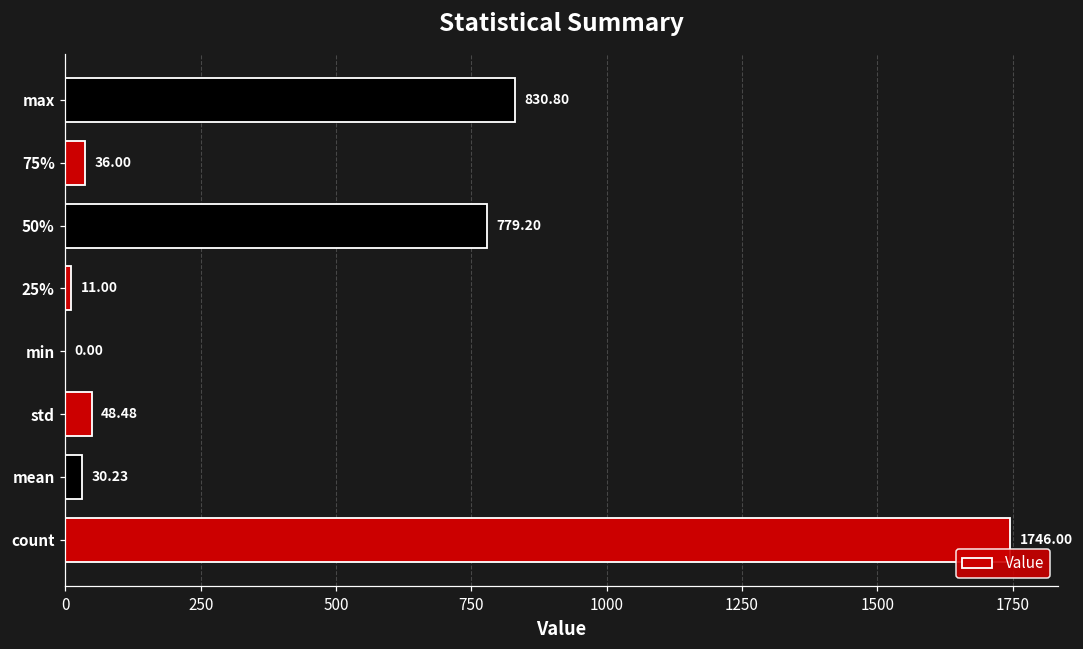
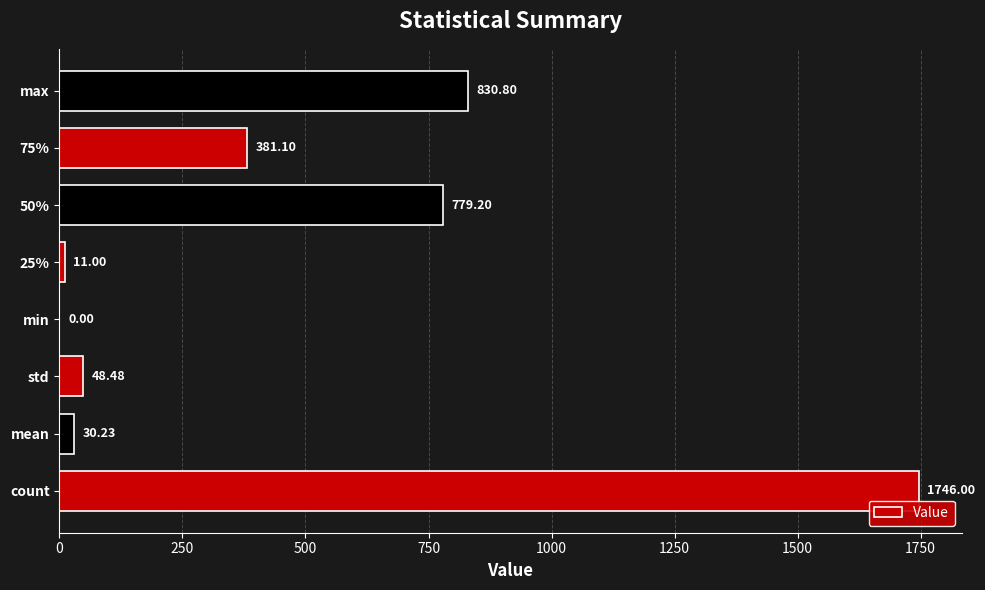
75%: 36.00 -> 381.10
